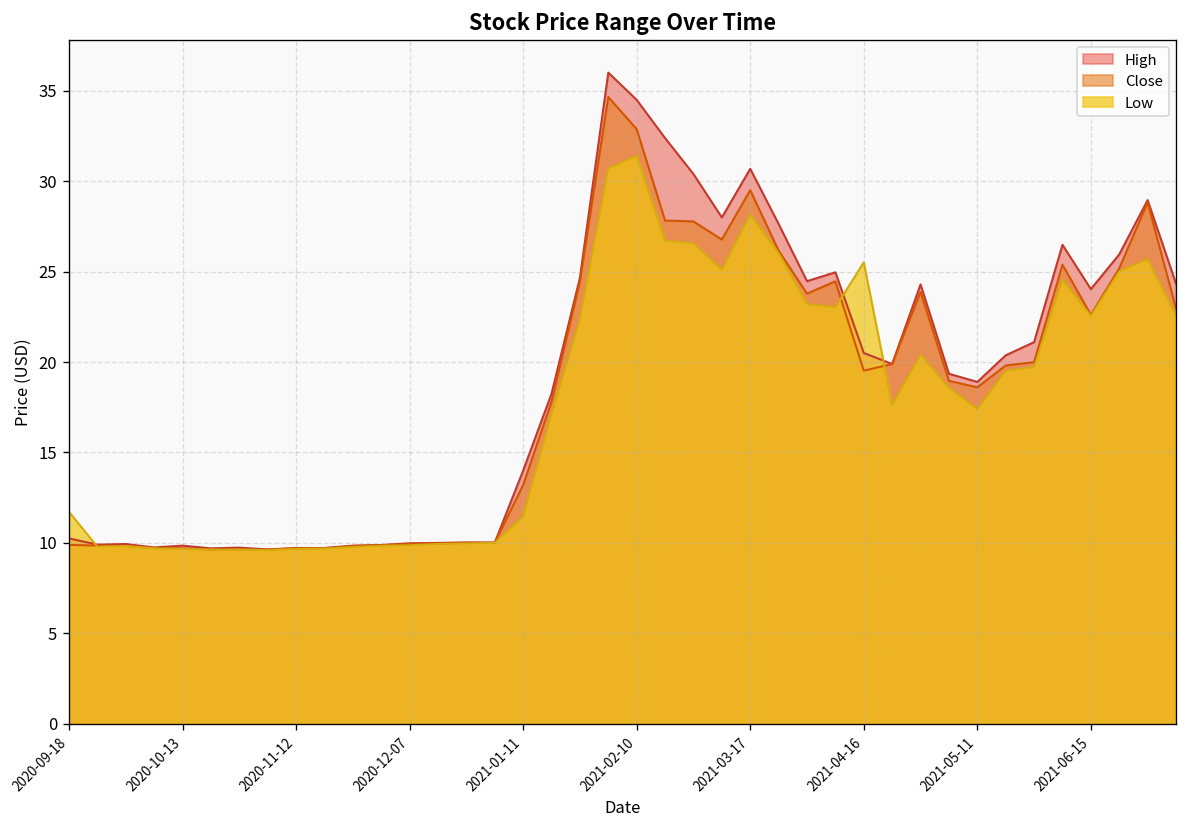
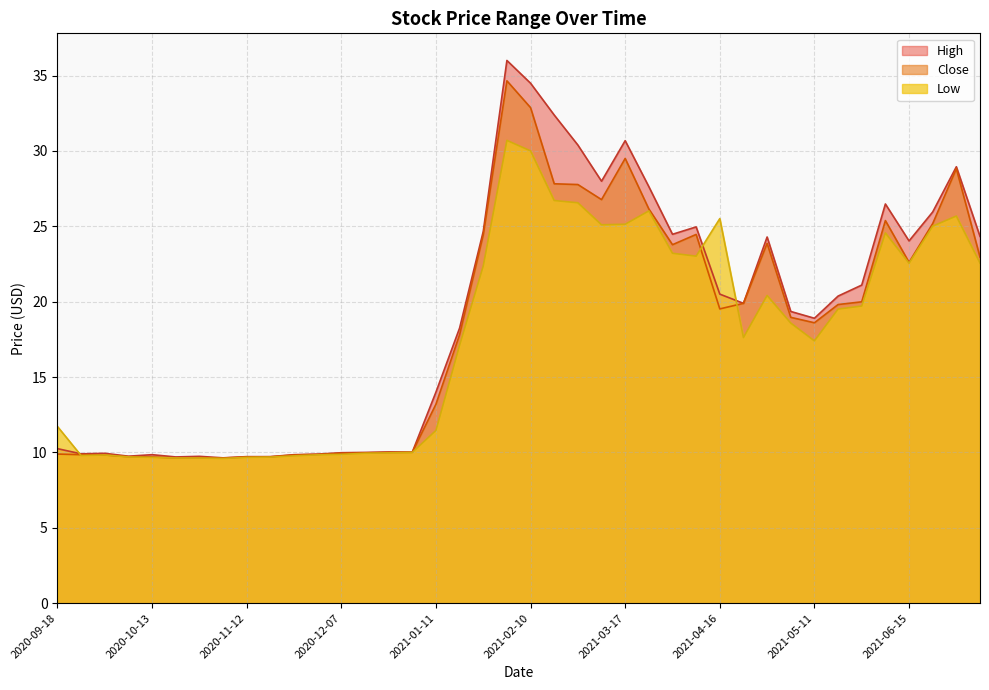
Low, 2021-02-10: 31.4 -> 30.0
Low, 2021-03-17: 28.1 -> 25.1
